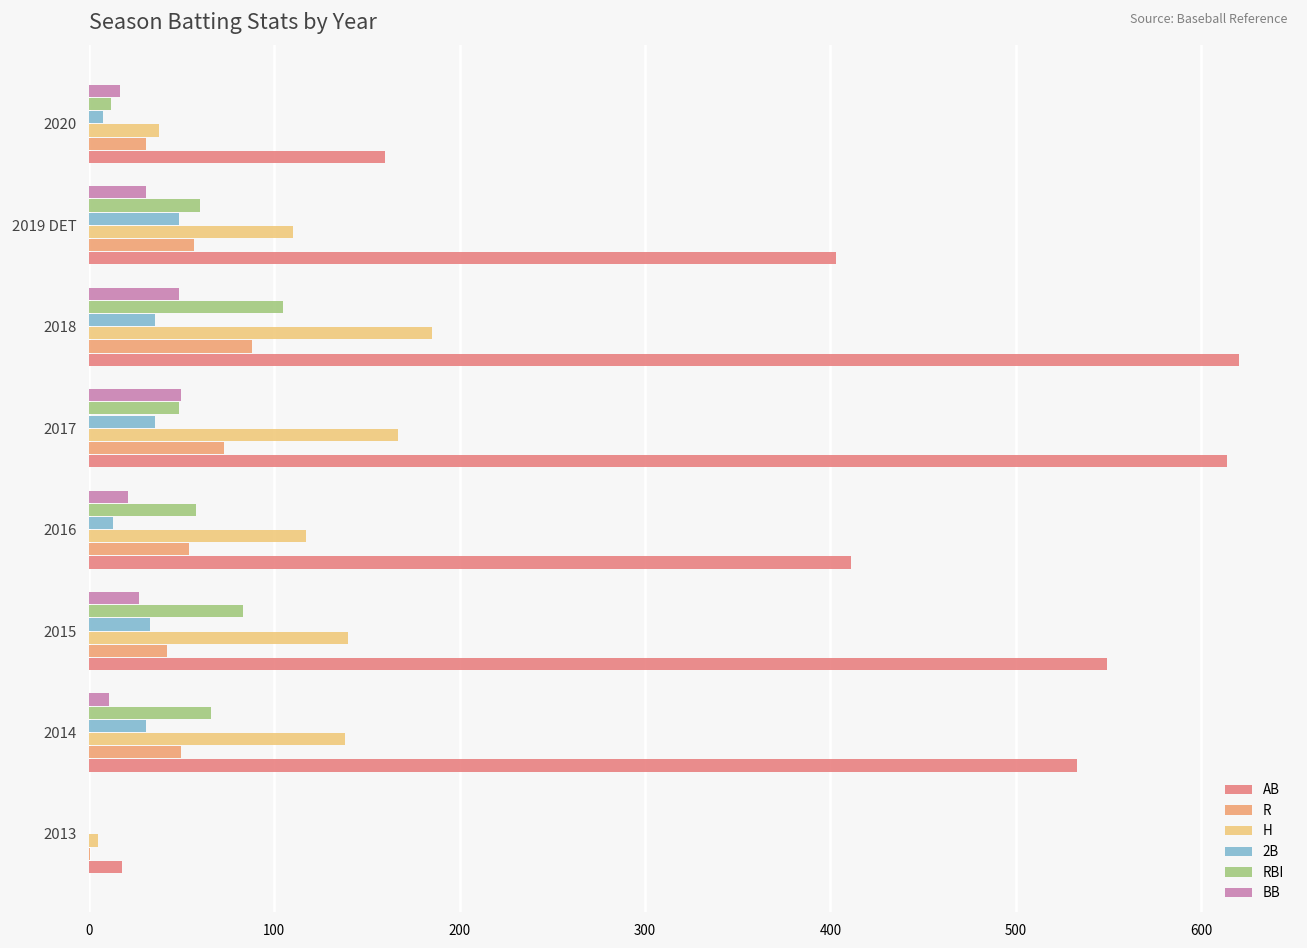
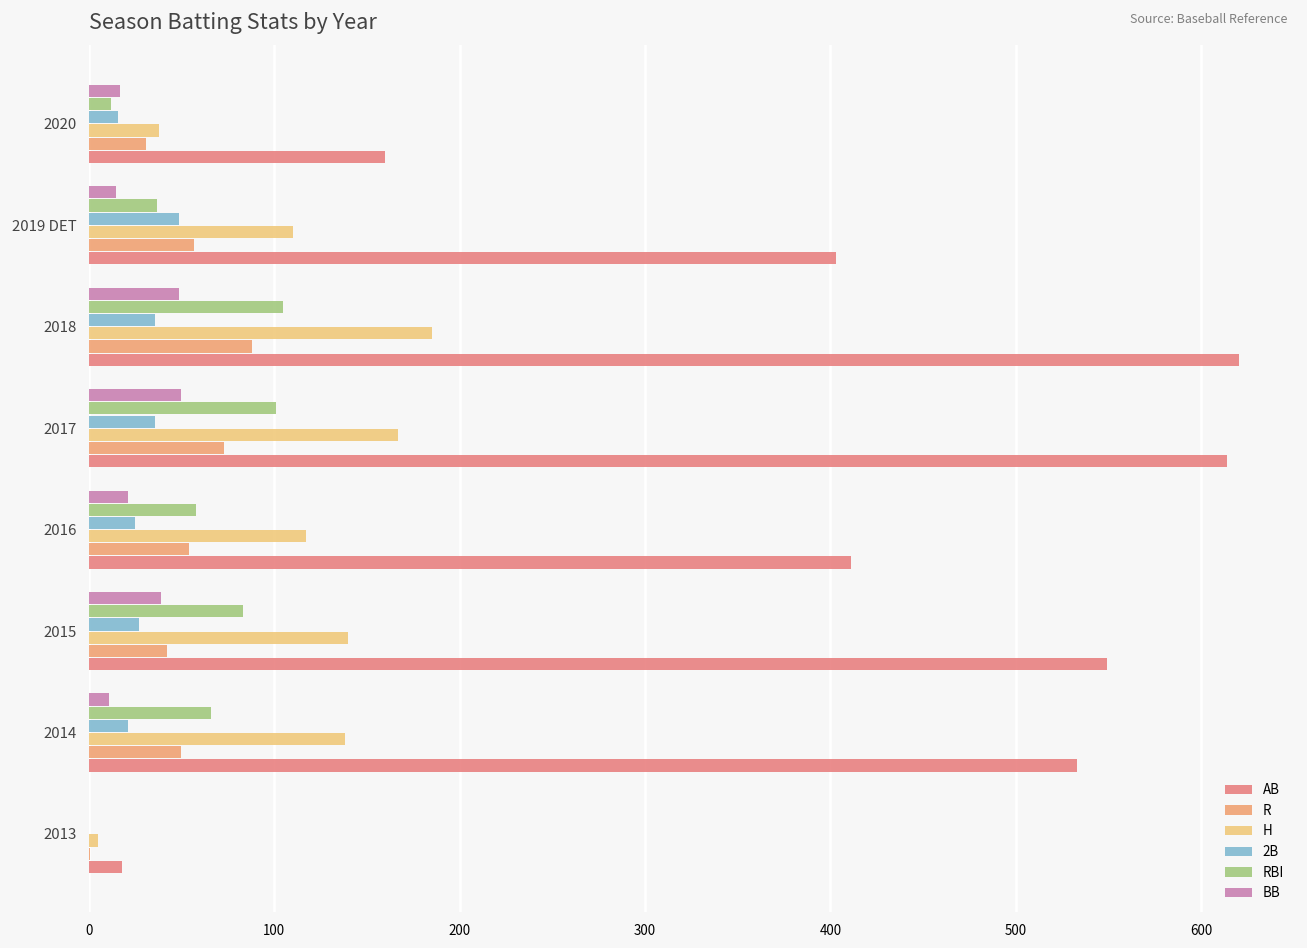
2B, 2020: 8 -> 16
BB, 2019 DET: 31 -> 15
RBI, 2019 DET: 60 -> 37
RBI, 2017: 49 -> 101
2B, 2016: 13 -> 25
BB, 2015: 27 -> 39
2B, 2015: 33 -> 27
2B, 2014: 31 -> 21
